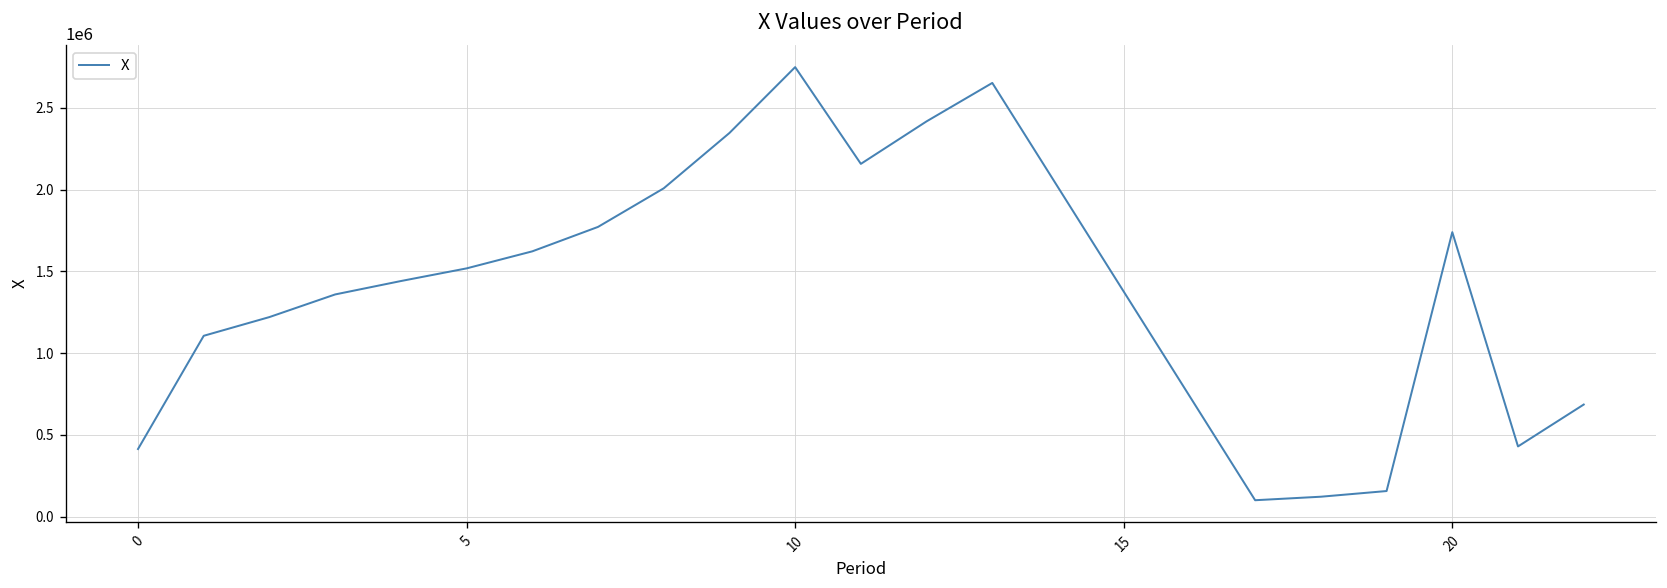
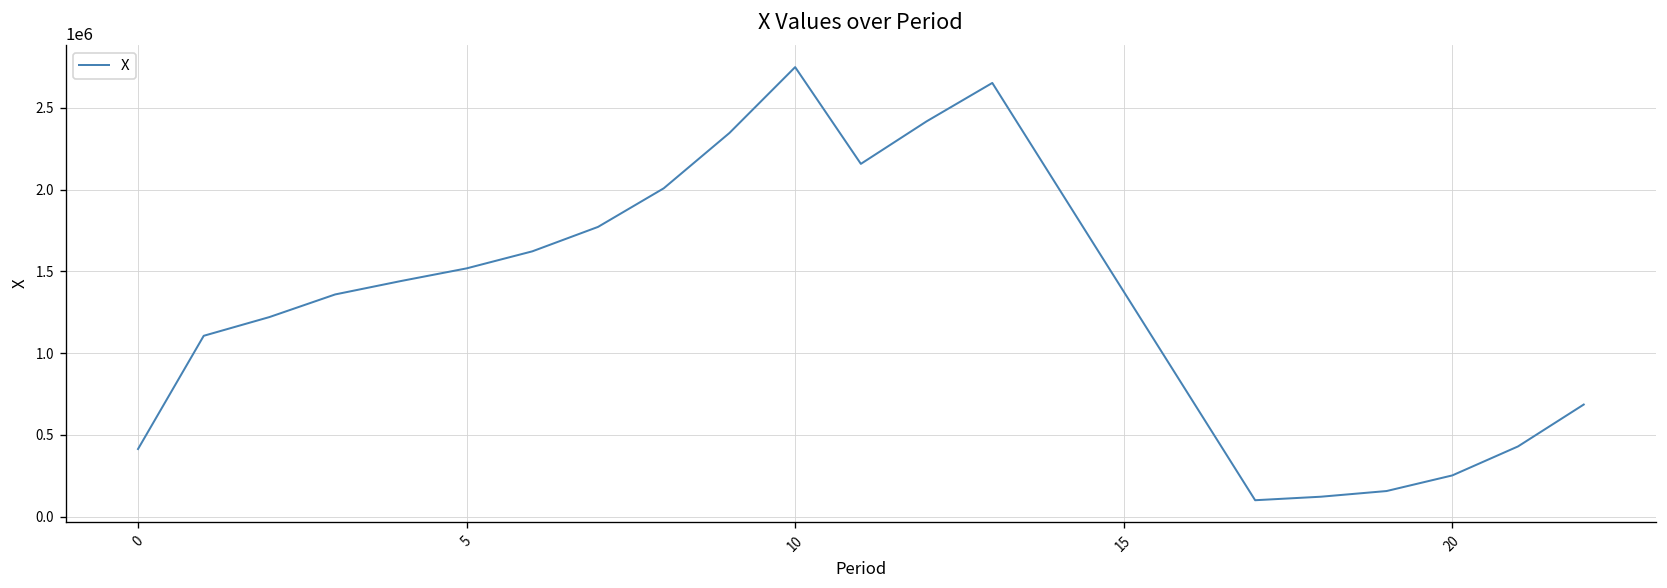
20: 1740000 -> 250000
